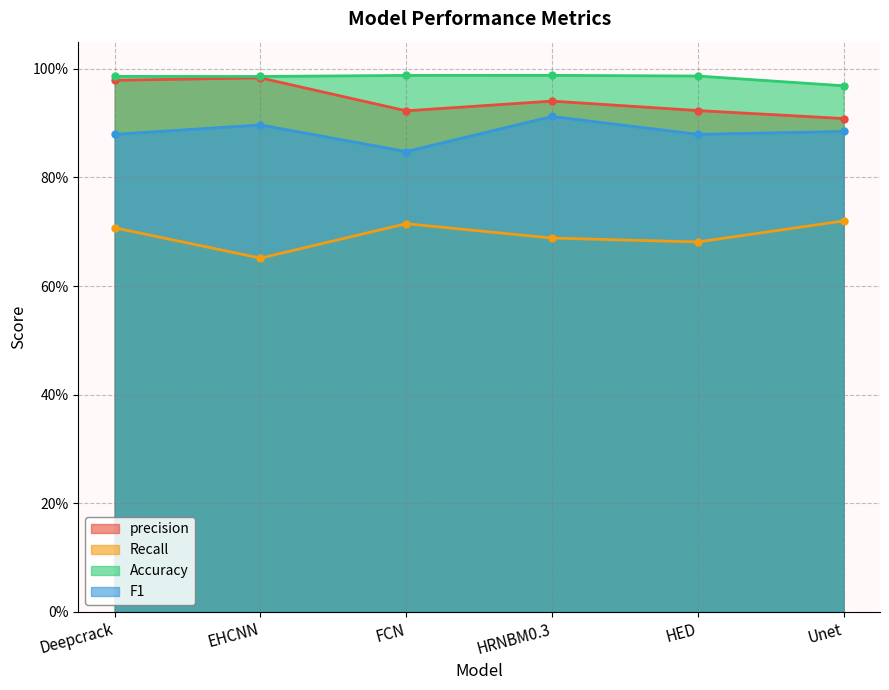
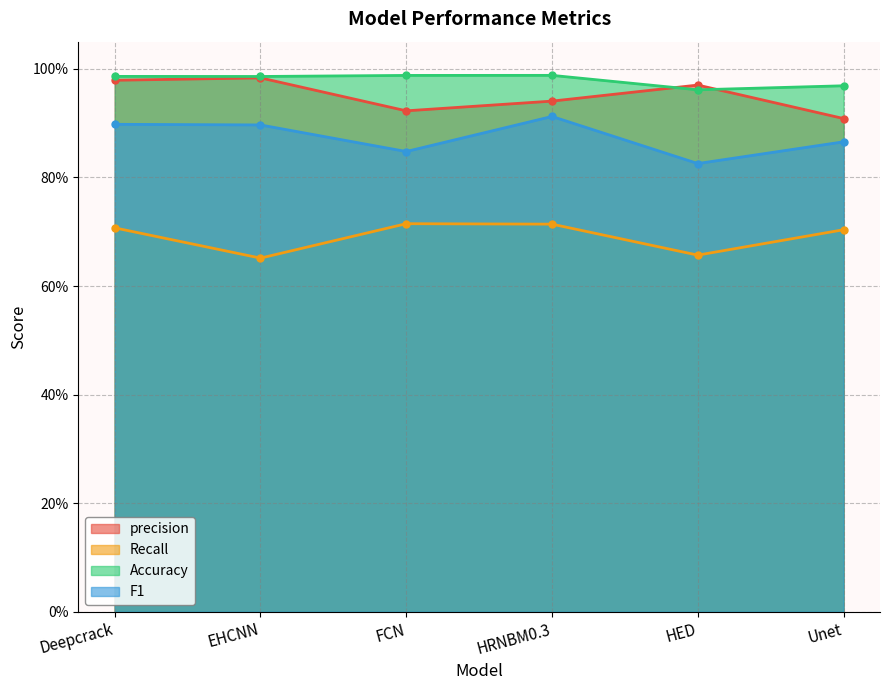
F1, Deepcrack: 88% -> 90%
Recall, HRNBM0.3: 69% -> 71%
precision, HED: 92% -> 97%
Recall, HED: 68% -> 66%
Accuracy, HED: 99% -> 96%
F1, HED: 88% -> 83%
Recall, Unet: 72% -> 70%
F1, Unet: 88% -> 87%
